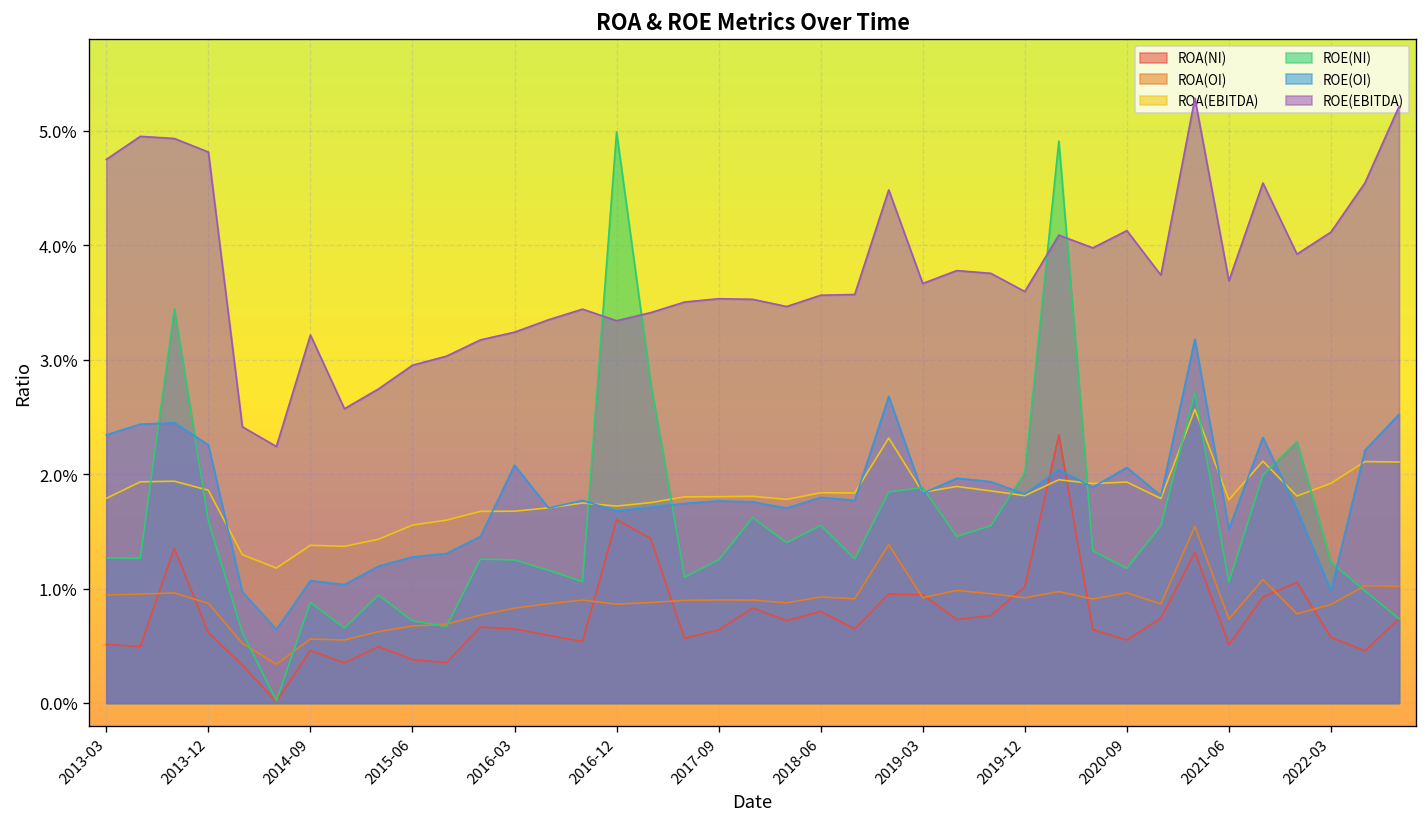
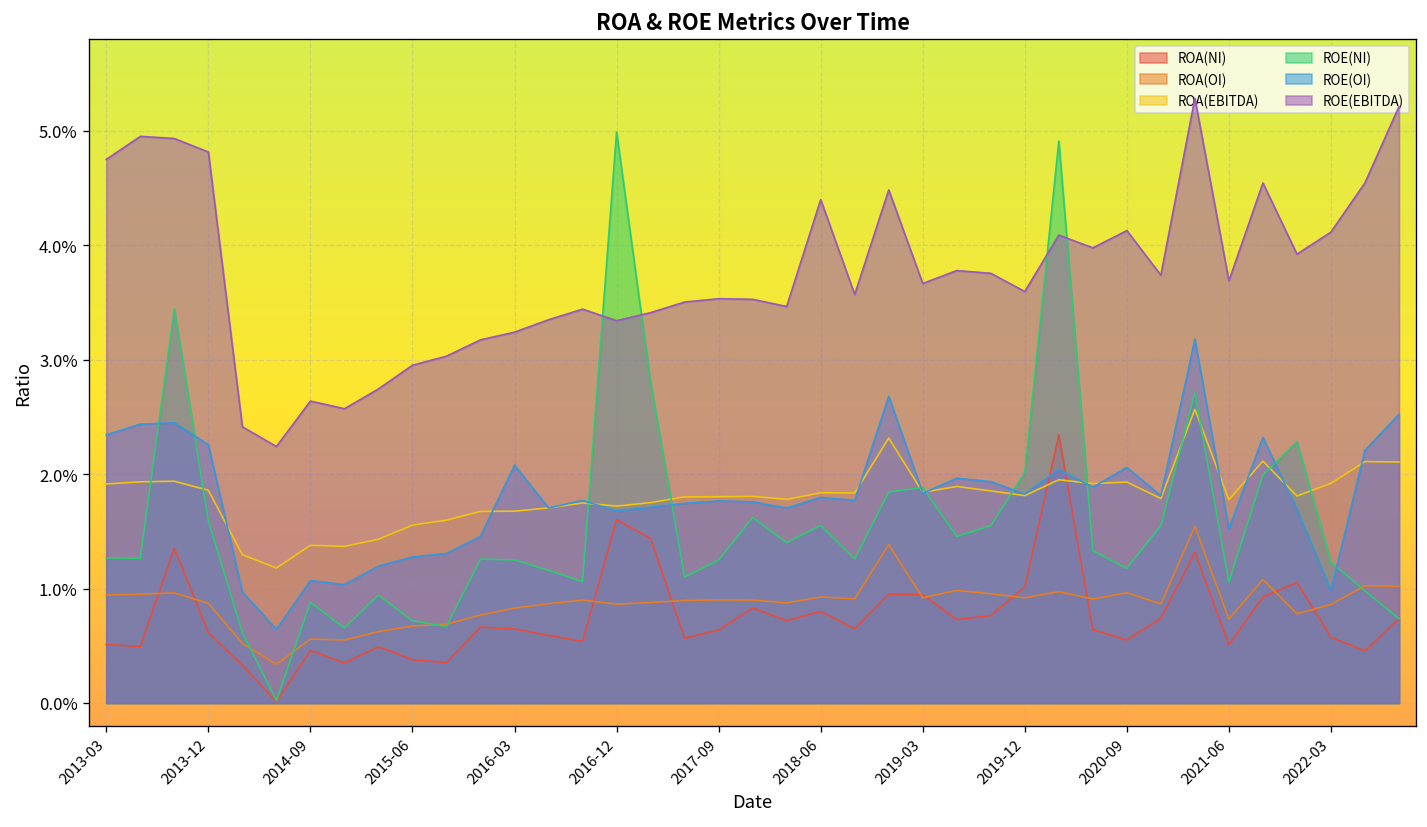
ROA(EBITDA), 2013-03: 1.8% -> 1.9%
ROE(EBITDA), 2014-09: 3.2% -> 2.6%
ROE(EBITDA), 2018-06: 3.6% -> 4.4%
